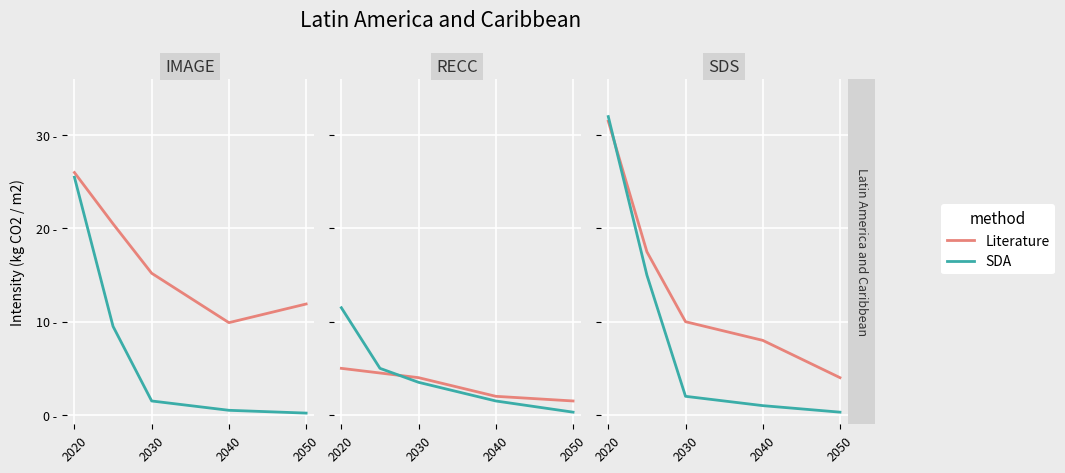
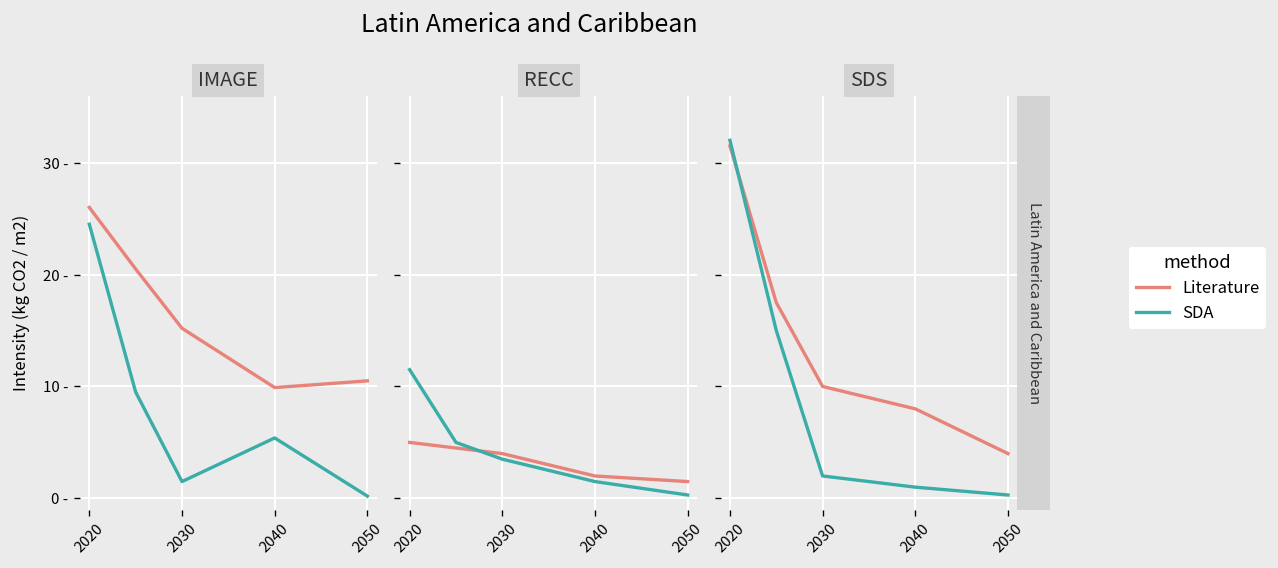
IMAGE, SDA, 2020: 26 - -> 25 -
IMAGE, SDA, 2040: 1 - -> 5 -
IMAGE, Literature, 2050: 12 - -> 11 -
